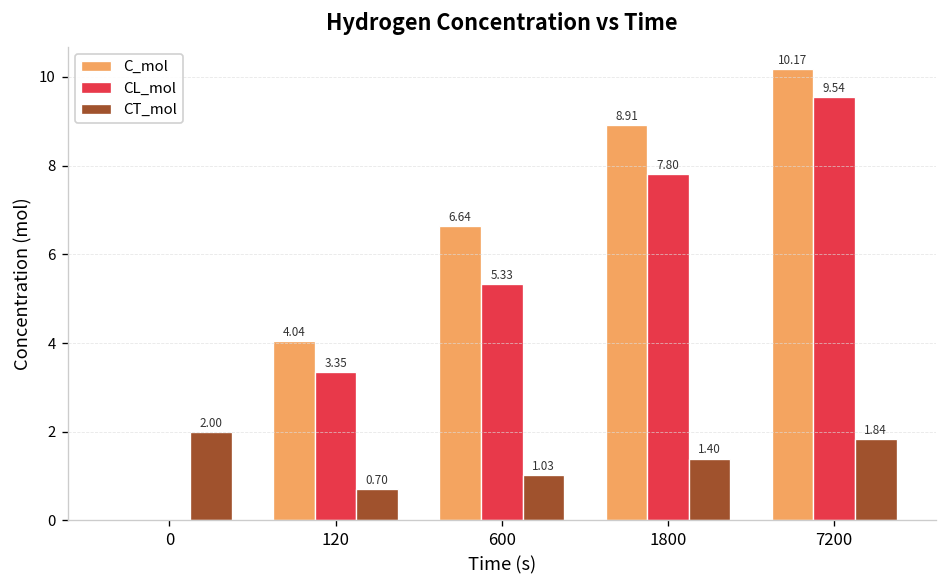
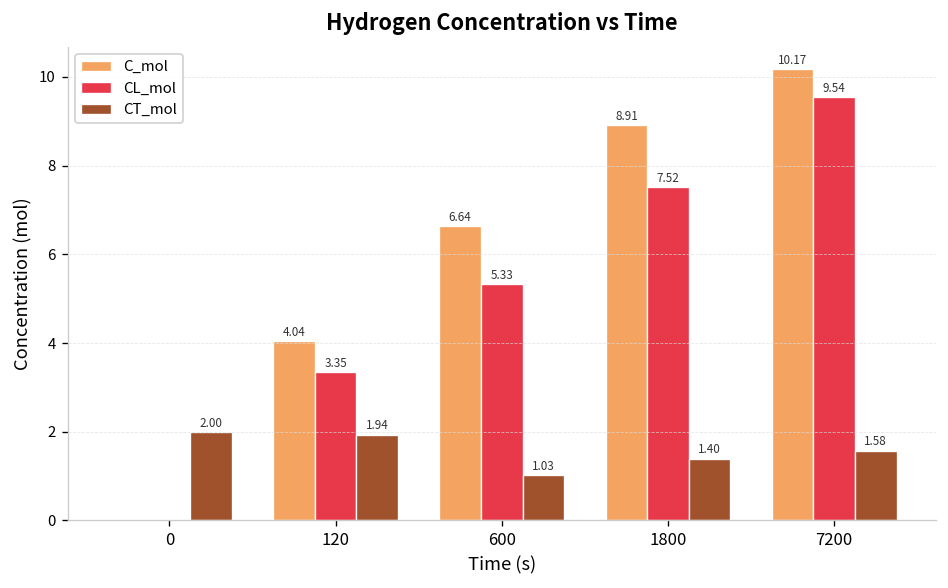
CT_mol, 120: 0.70 -> 1.94
CL_mol, 1800: 7.80 -> 7.52
CT_mol, 7200: 1.84 -> 1.58
